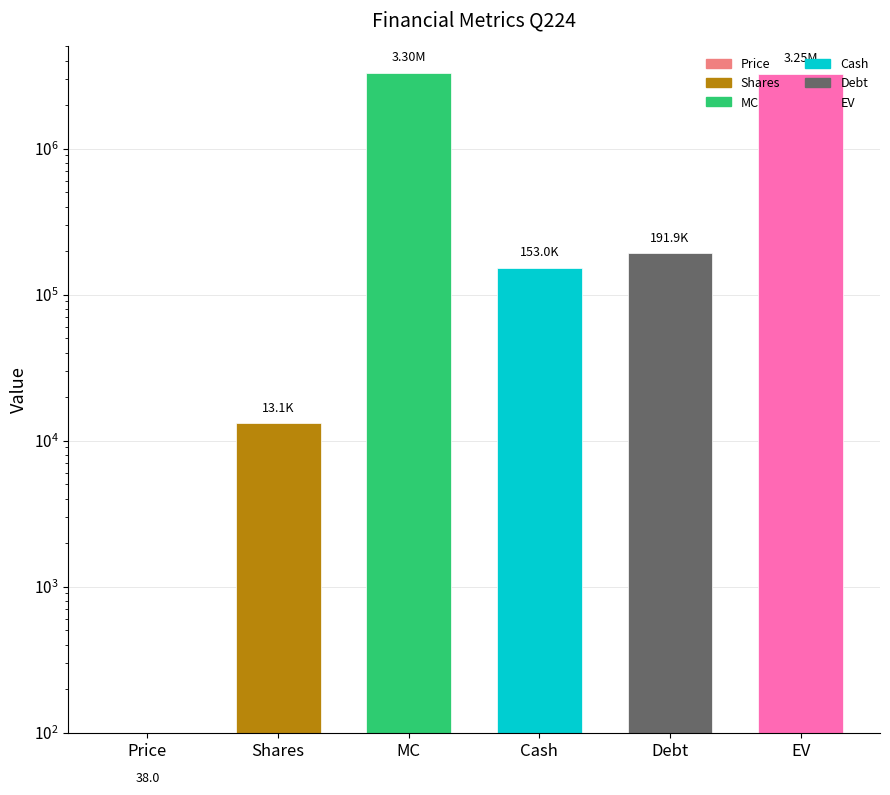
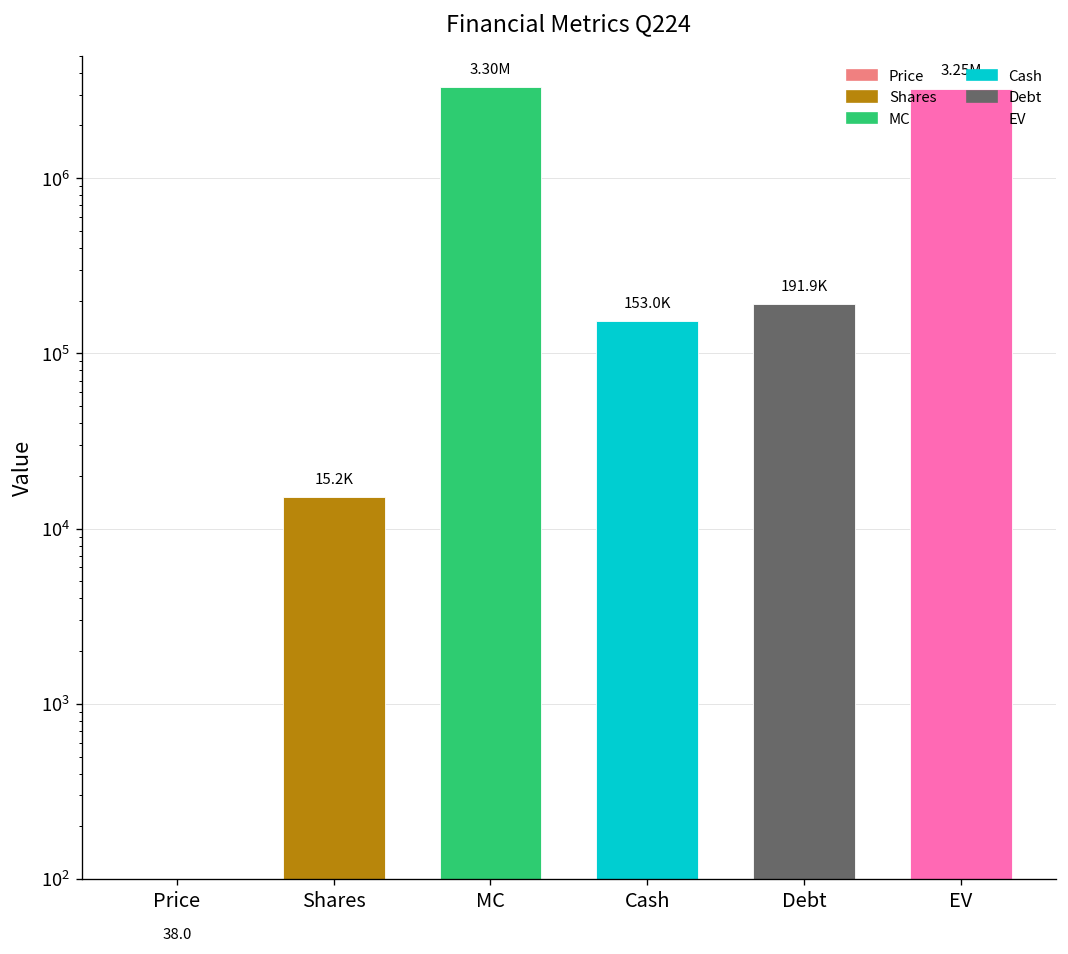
Shares: 13.1K -> 15.2K
